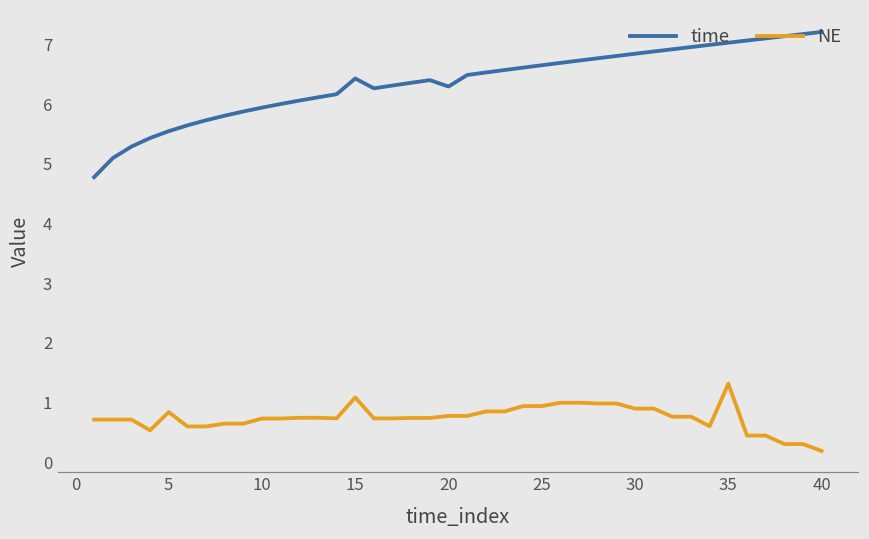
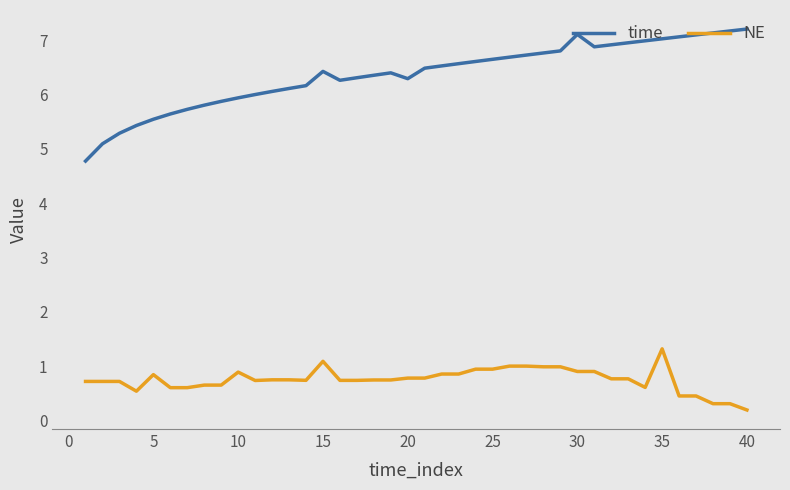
NE, 10: 0.7 -> 0.9
time, 30: 6.8 -> 7.1
